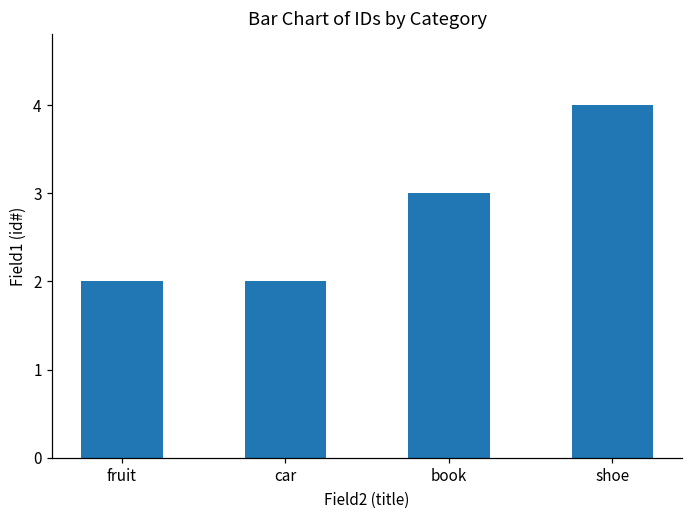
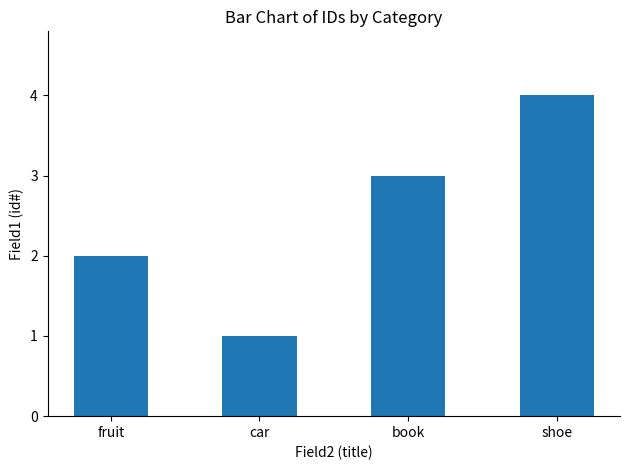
car: 2 -> 1
